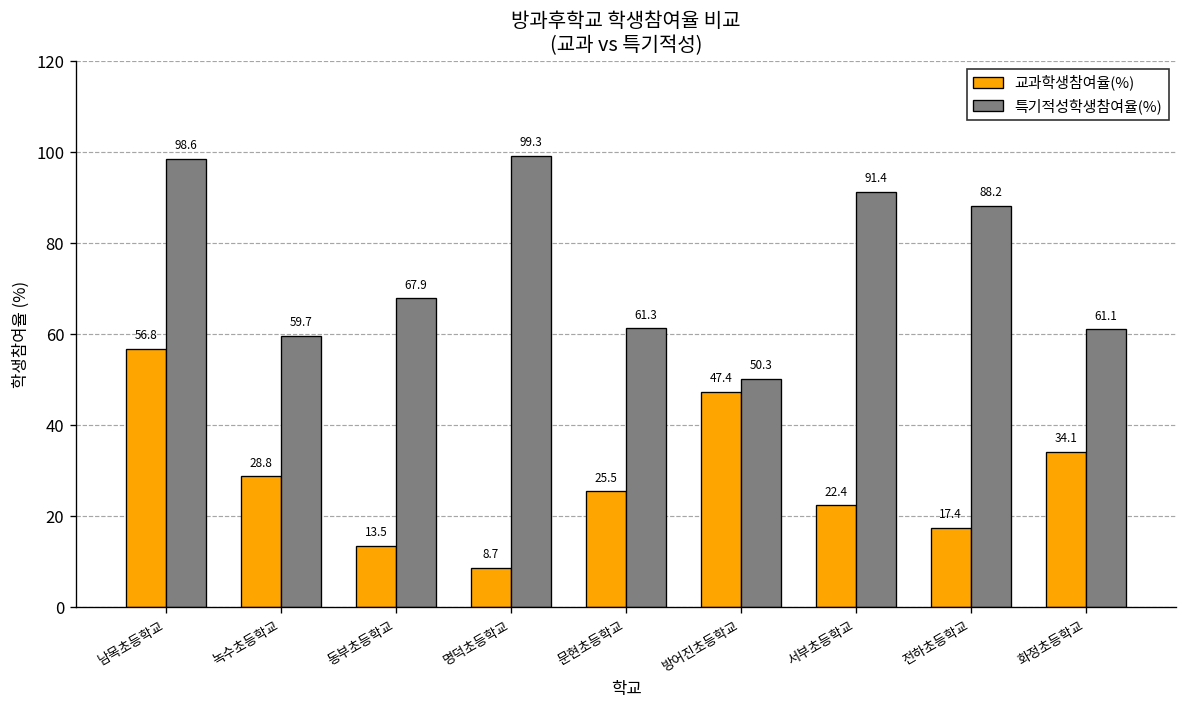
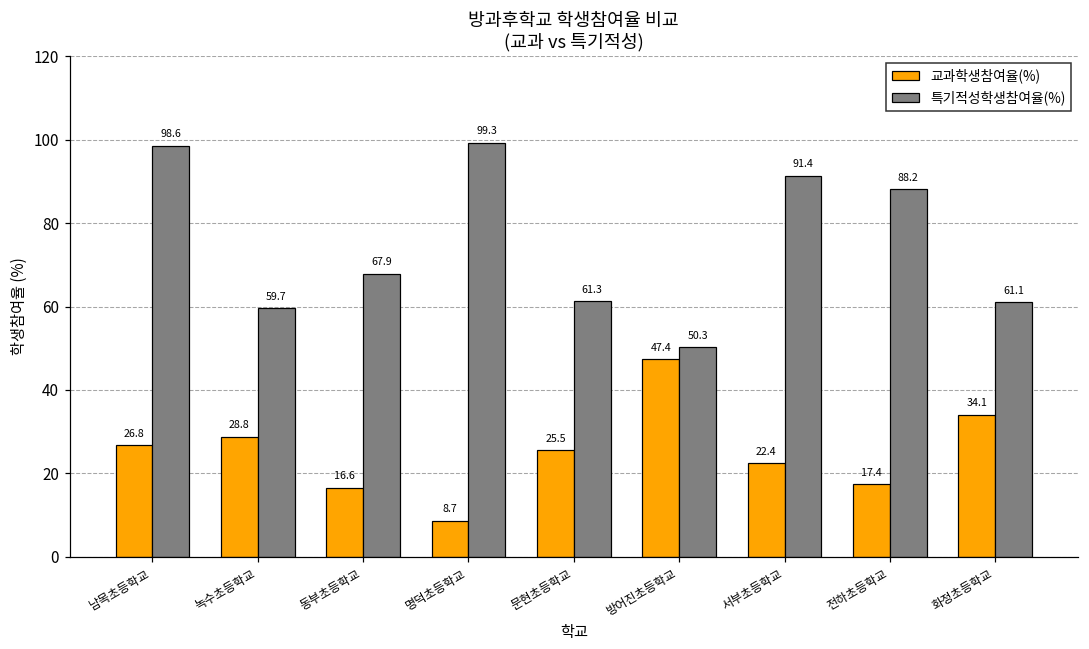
교과학생참여율(%), 남목초등학교: 56.8 -> 26.8
교과학생참여율(%), 동부초등학교: 13.5 -> 16.6
